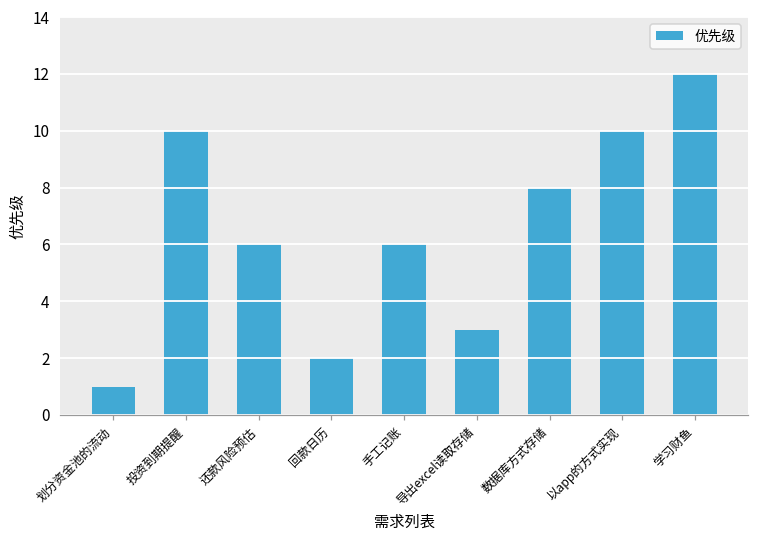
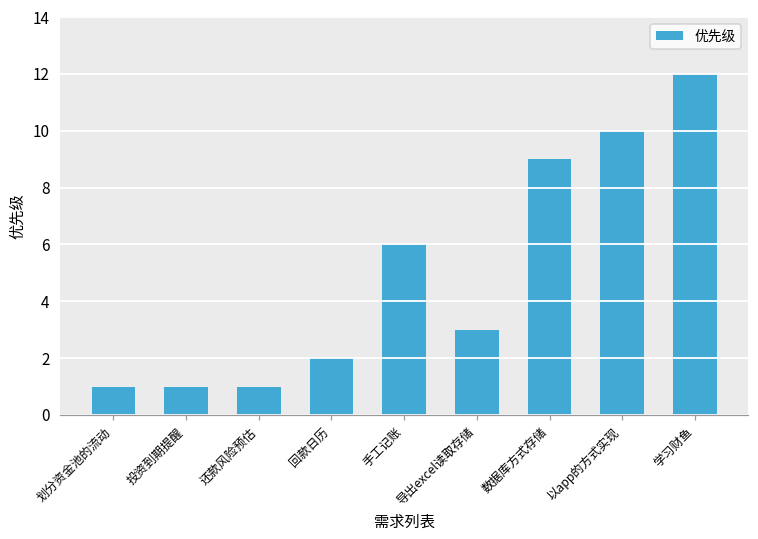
投资到期提醒: 10 -> 1
还款风险预估: 6 -> 1
数据库方式存储: 8 -> 9
